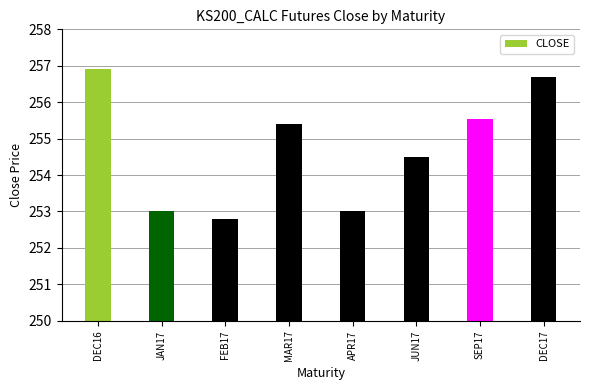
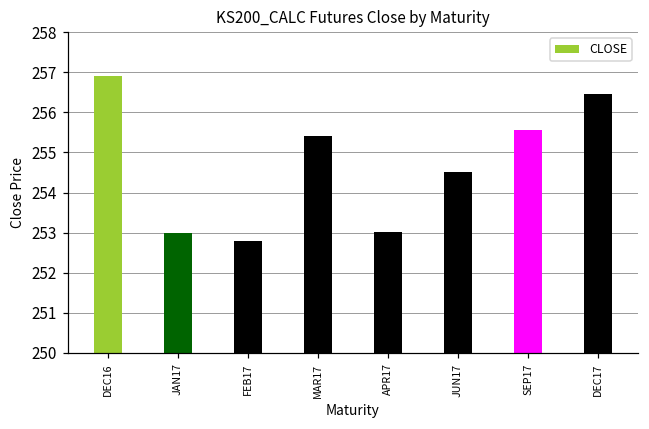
DEC17: 256.7 -> 256.5
